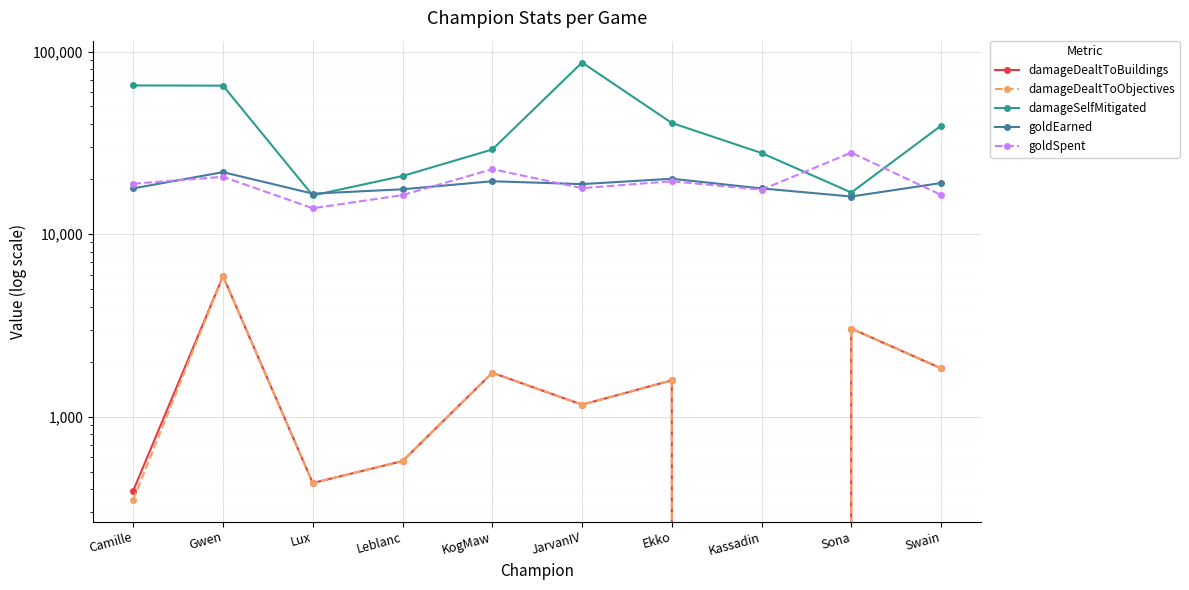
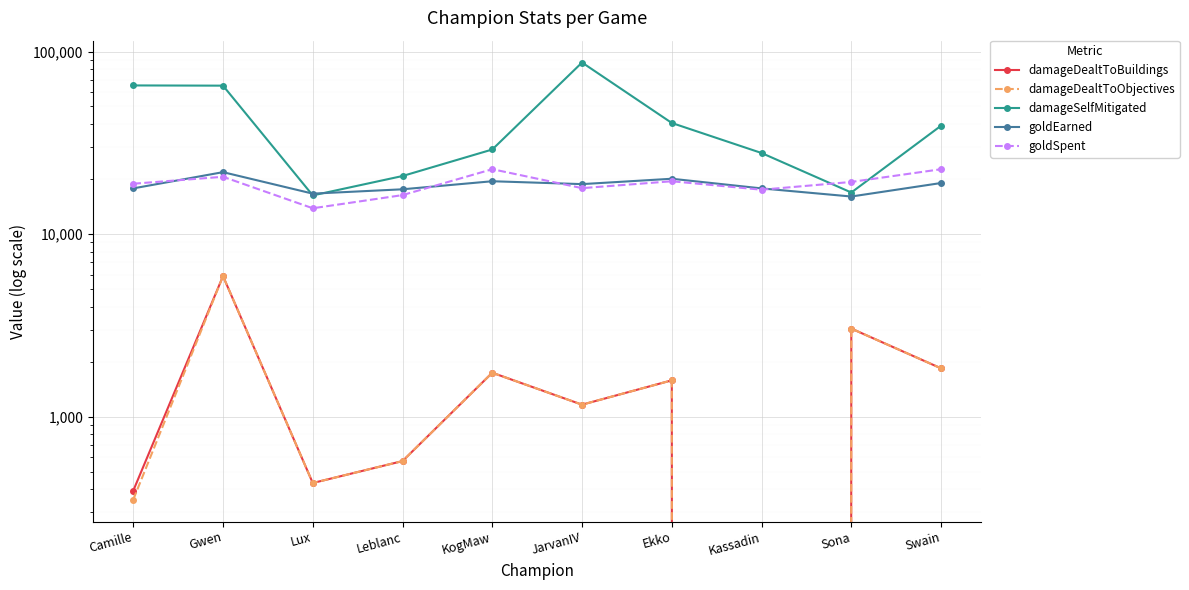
goldSpent, Sona: 28,000 -> 19,000
goldSpent, Swain: 16,000 -> 23,000
